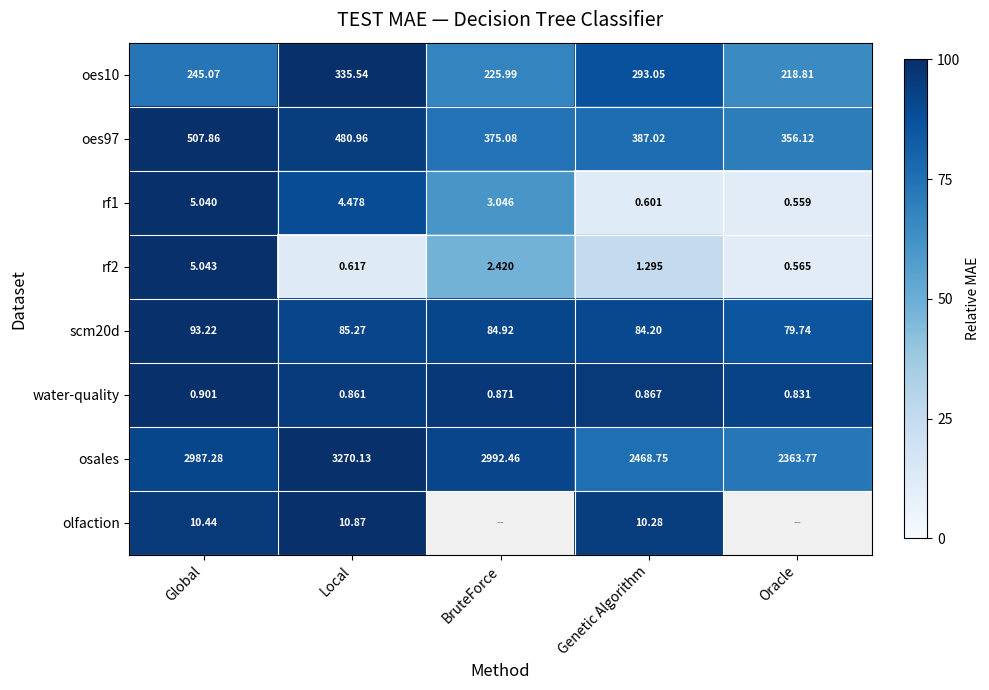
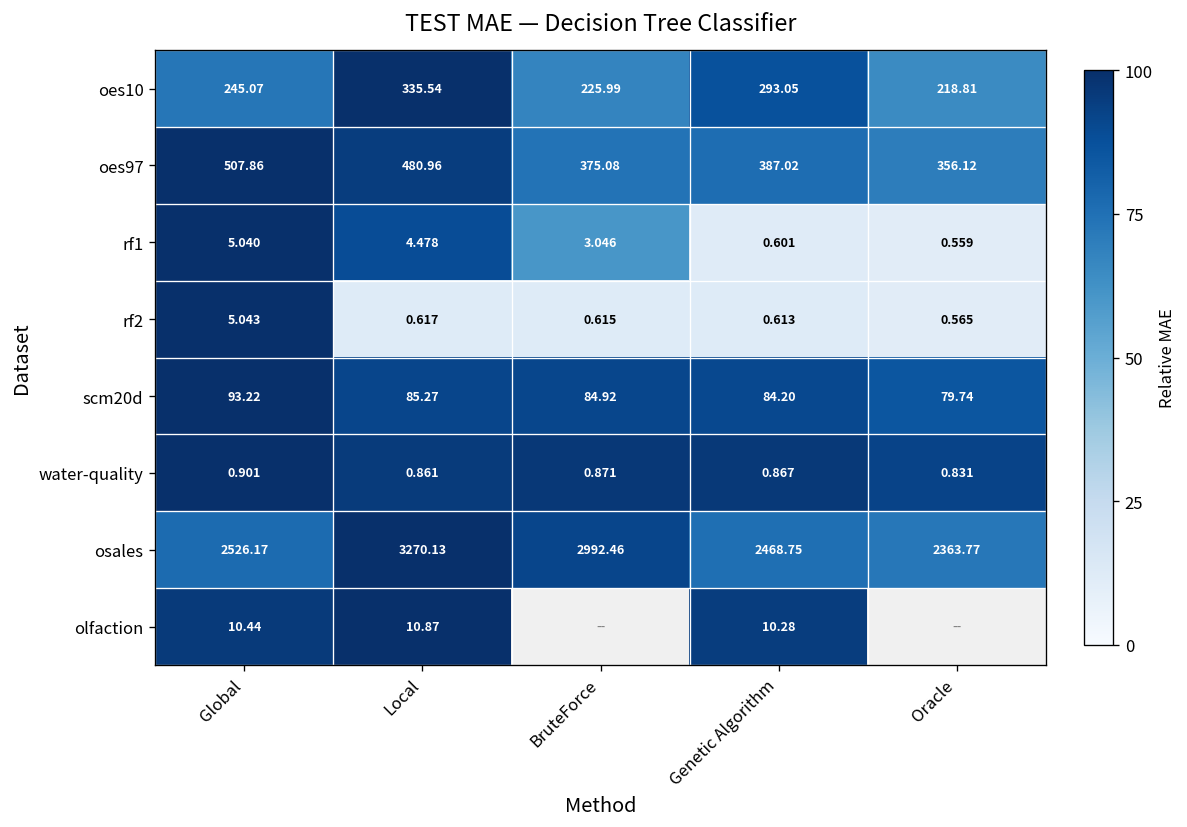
rf2, BruteForce: 2.420 -> 0.615
rf2, Genetic Algorithm: 1.295 -> 0.613
osales, Global: 2987.28 -> 2526.17
